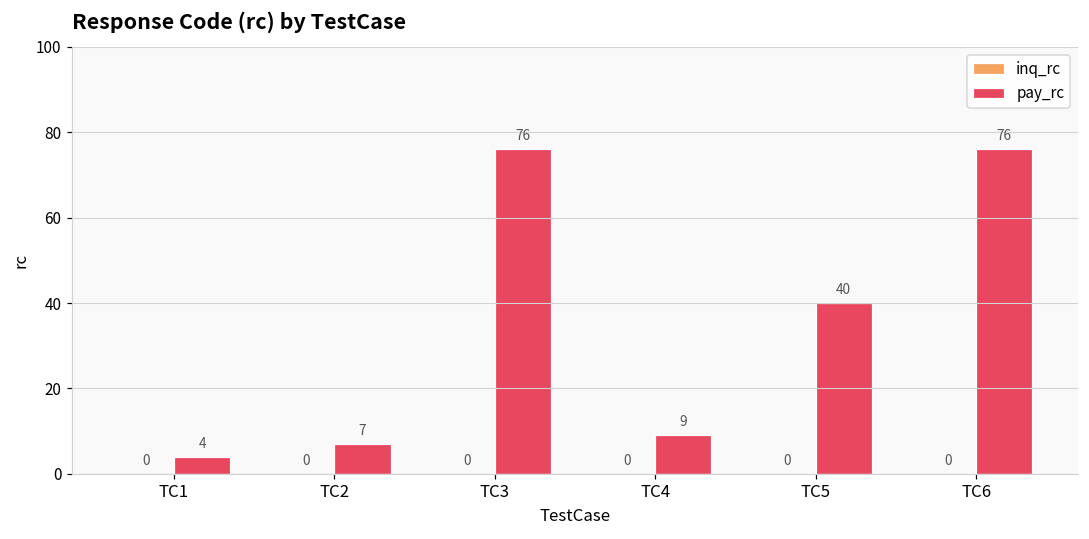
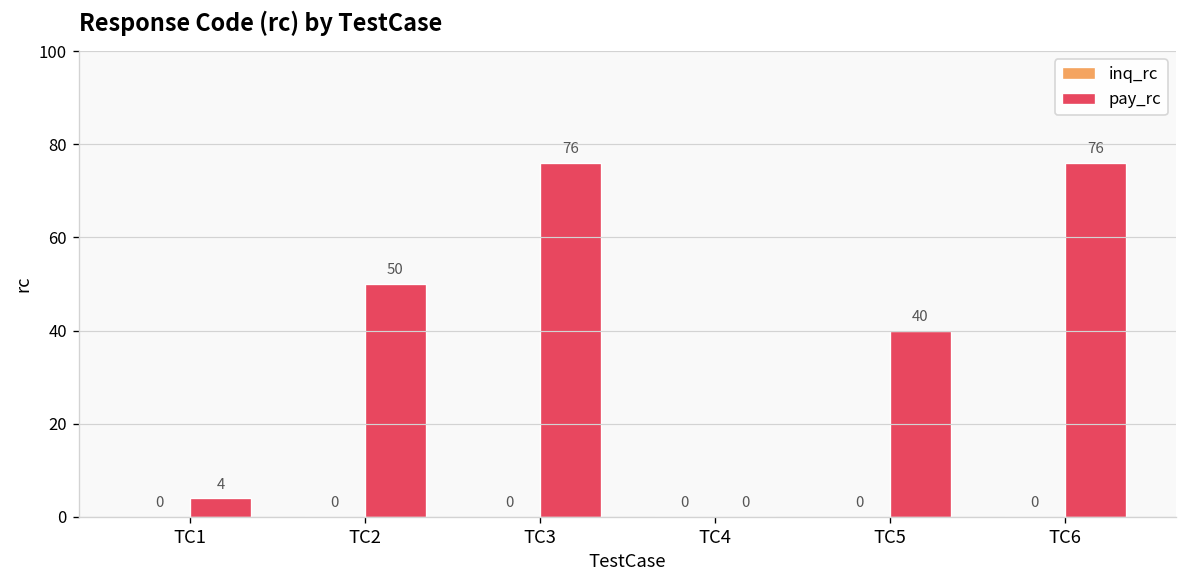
pay_rc, TC2: 7 -> 50
pay_rc, TC4: 9 -> 0
